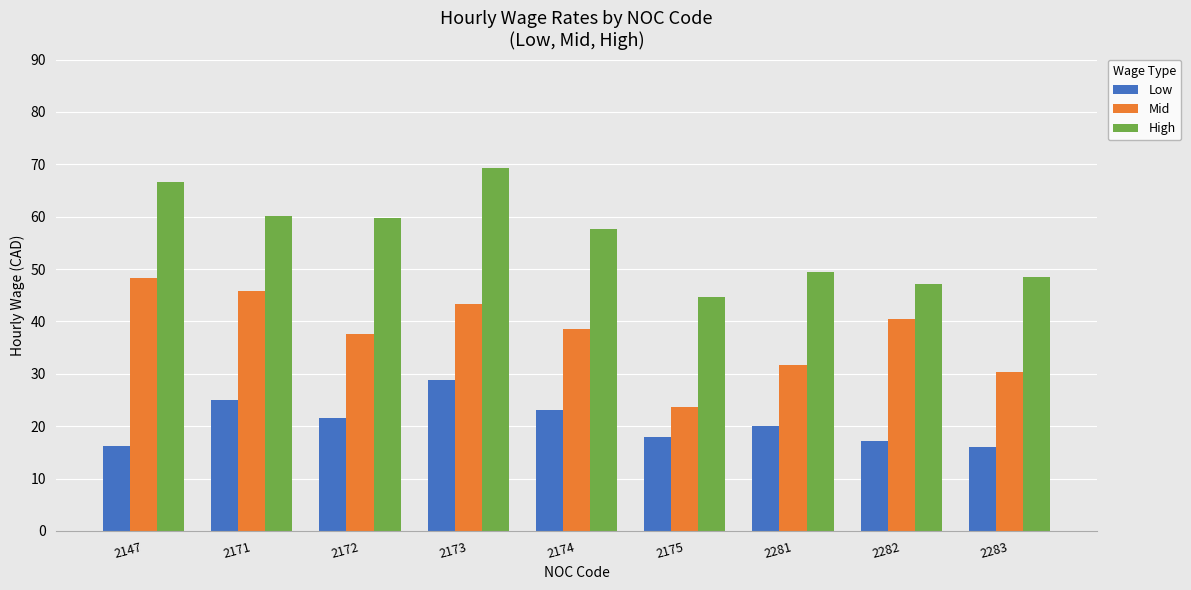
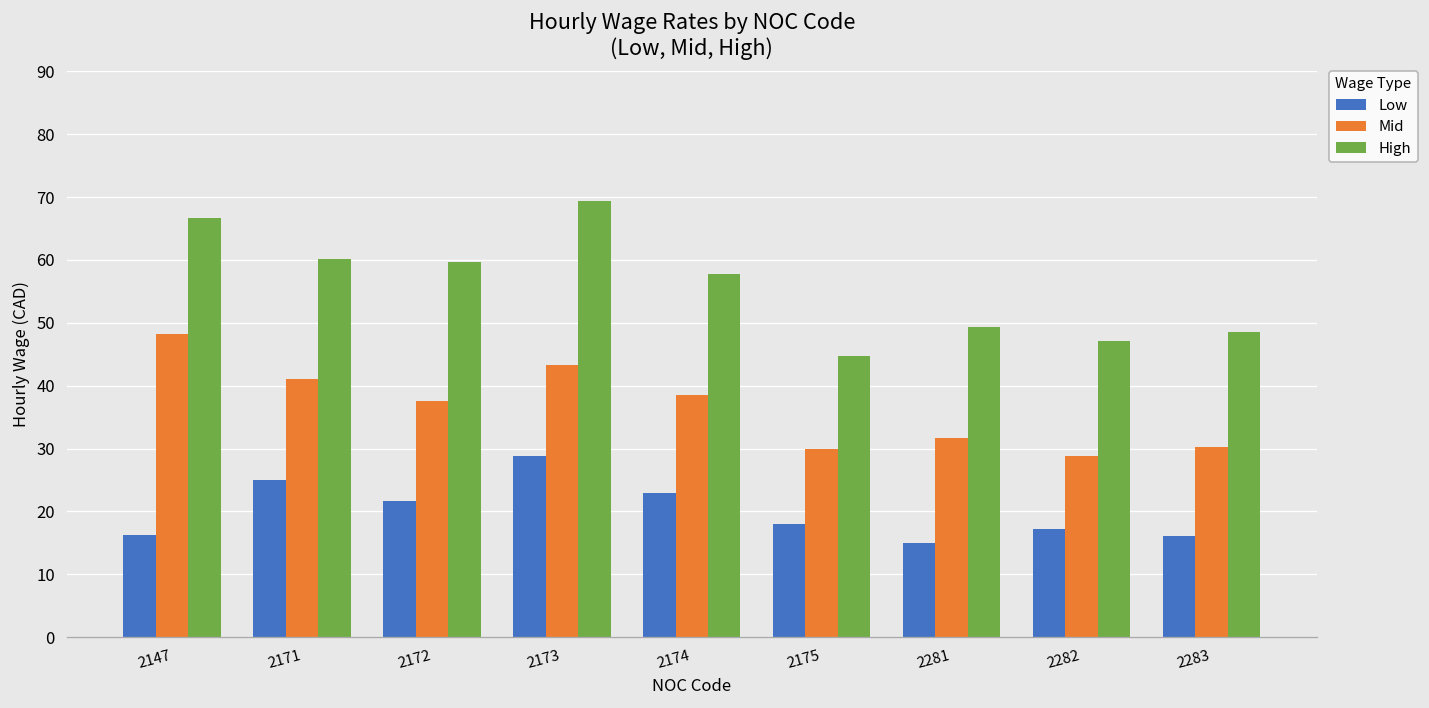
Mid, 2171: 46 -> 41
Mid, 2175: 24 -> 30
Low, 2281: 20 -> 15
Mid, 2282: 41 -> 29
